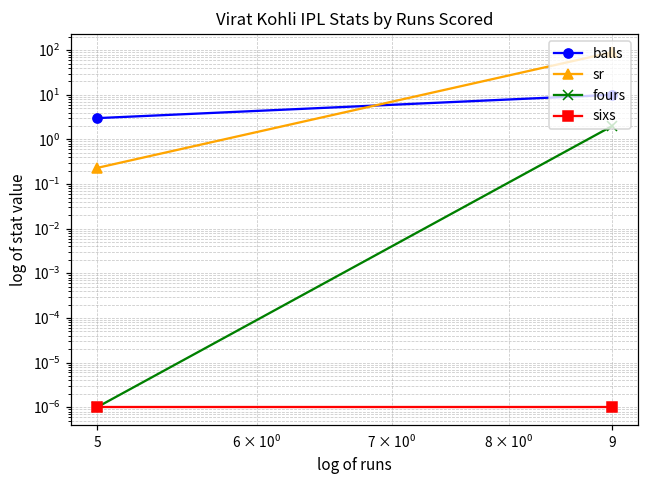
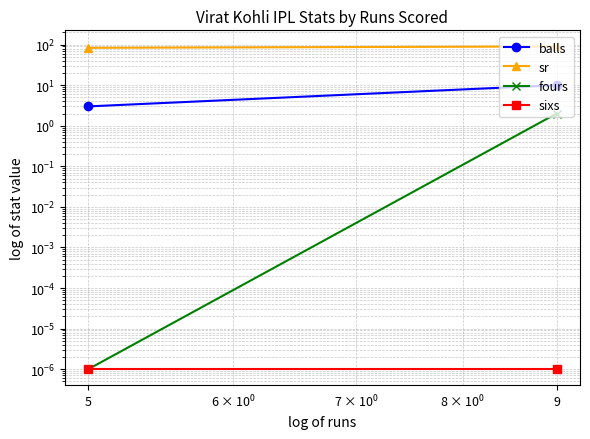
sr, 5: 0.2 -> 80
